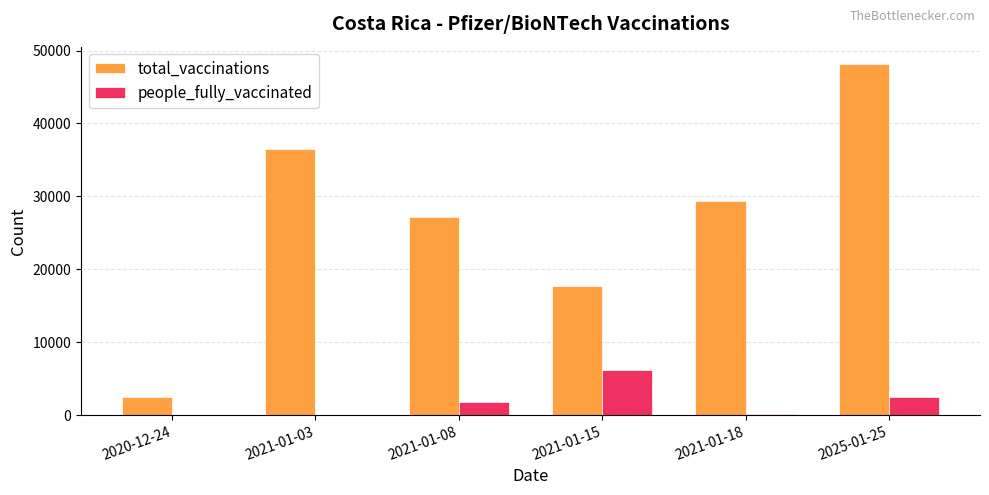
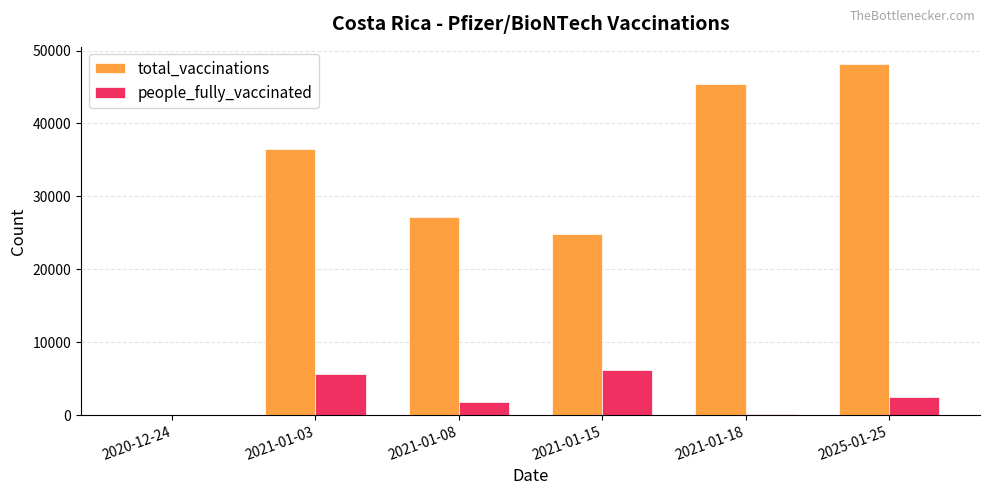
total_vaccinations, 2020-12-24: 3000 -> 0
people_fully_vaccinated, 2021-01-03: 0 -> 6000
total_vaccinations, 2021-01-15: 18000 -> 25000
total_vaccinations, 2021-01-18: 29000 -> 45000
